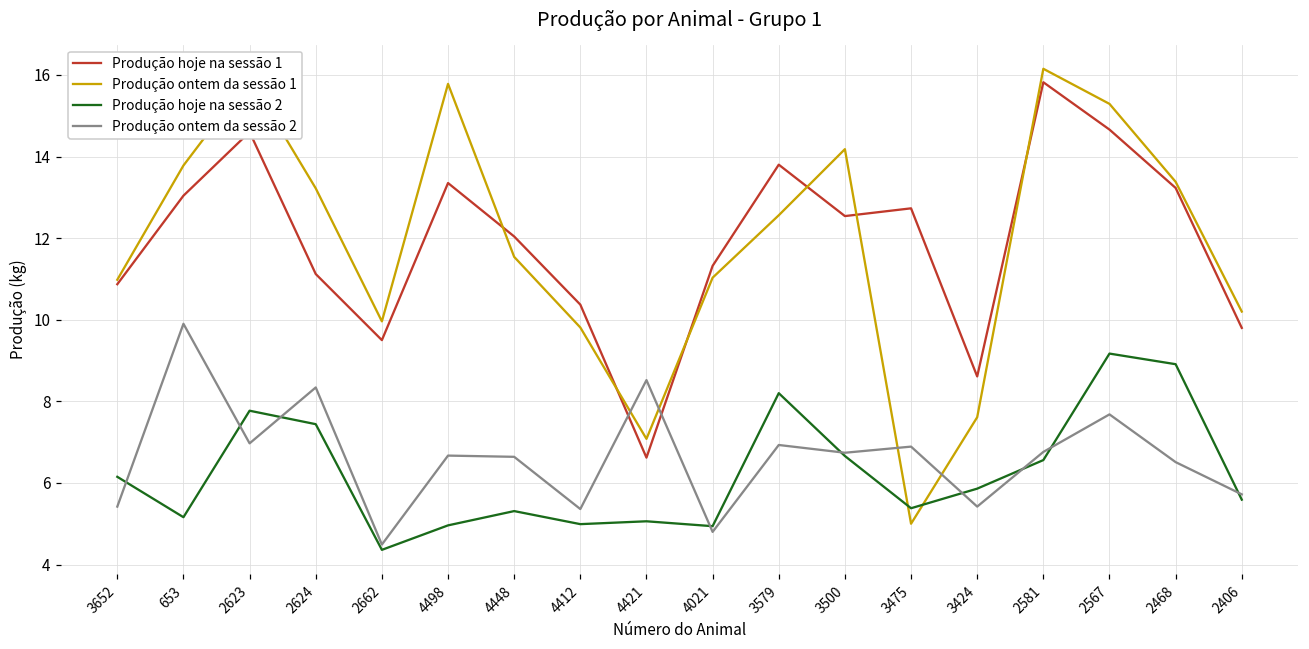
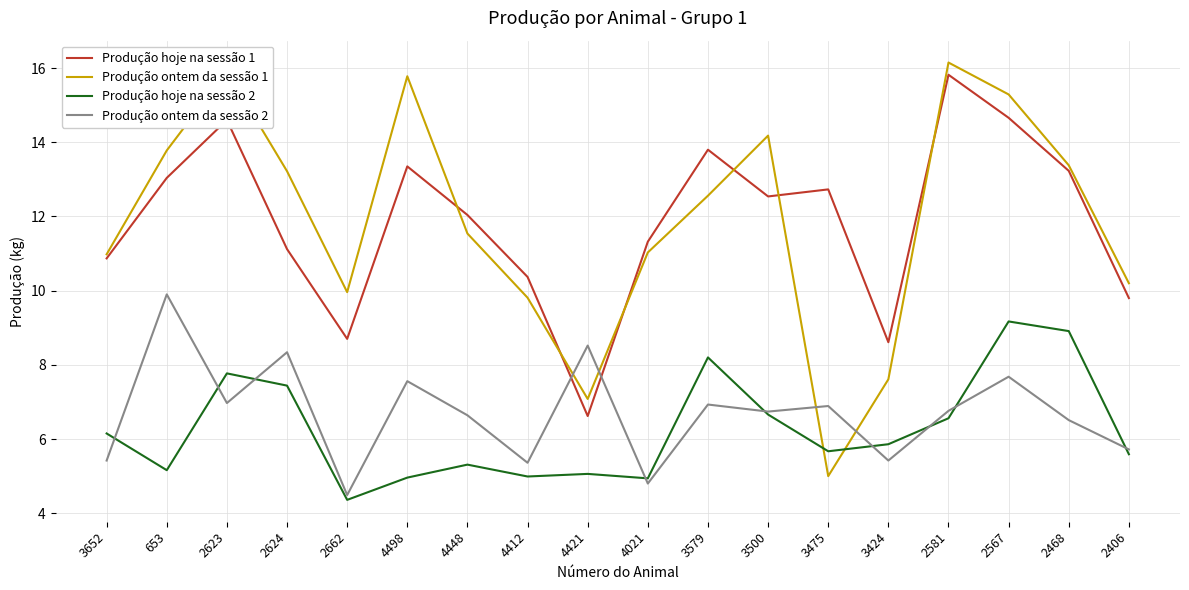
Produção hoje na sessão 1, 2662: 9.5 -> 8.7
Produção ontem da sessão 2, 4498: 6.7 -> 7.6
Produção hoje na sessão 2, 3475: 5.4 -> 5.7
